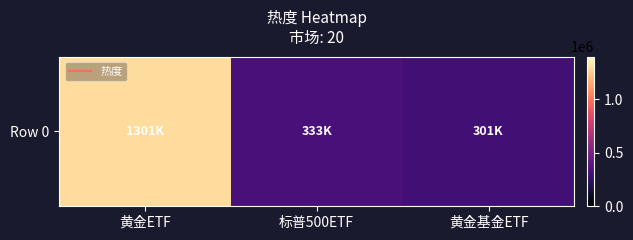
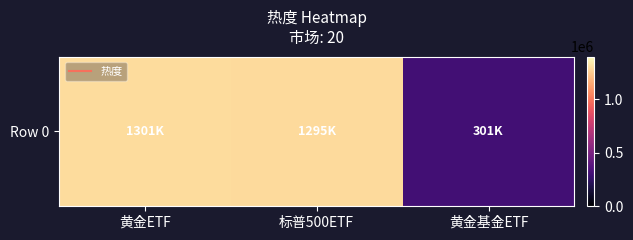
Row 0, 标普500ETF: 333K -> 1295K
